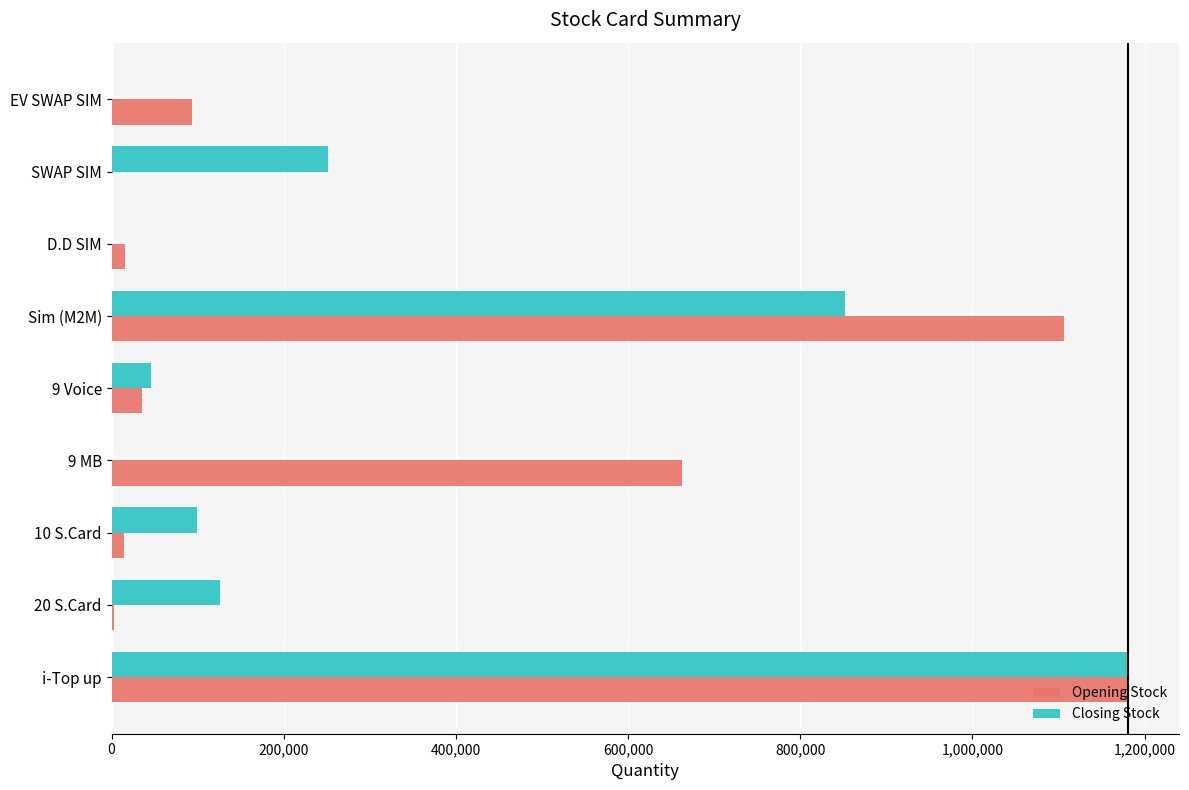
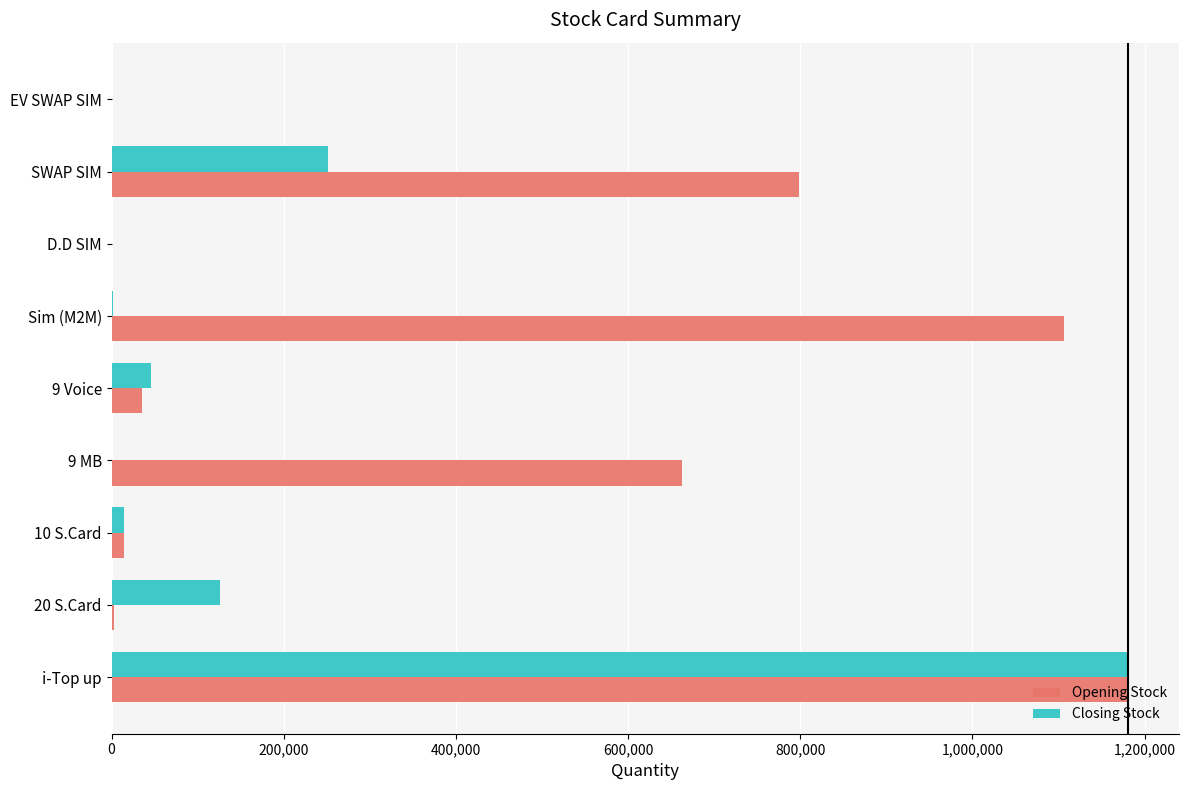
Opening Stock, EV SWAP SIM: 90,000 -> 0
Opening Stock, SWAP SIM: 0 -> 800,000
Opening Stock, D.D SIM: 20,000 -> 0
Closing Stock, Sim (M2M): 850,000 -> 0
Closing Stock, 10 S.Card: 100,000 -> 10,000
